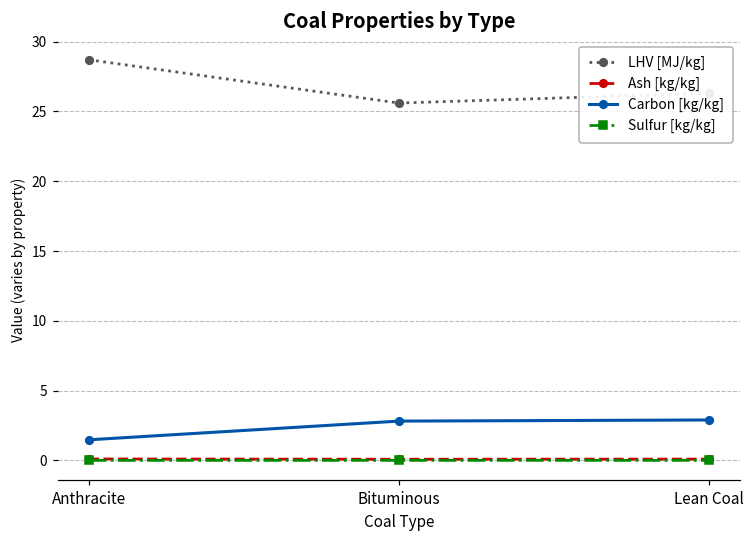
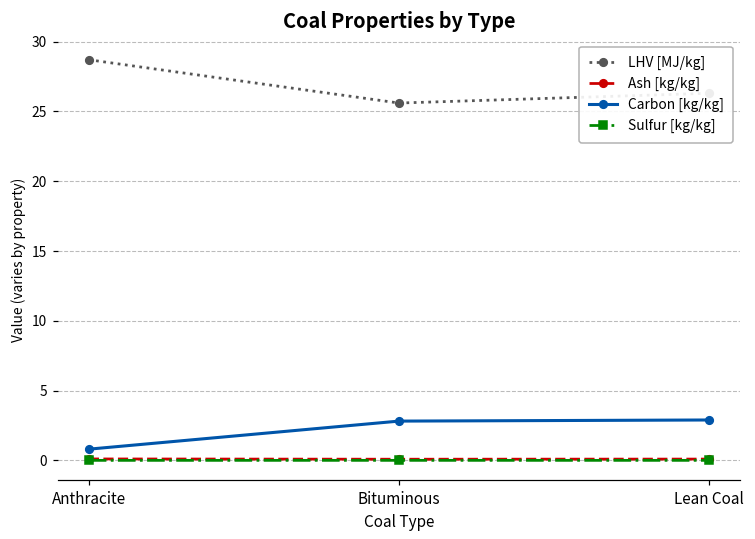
Carbon [kg/kg], Anthracite: 1.5 -> 0.8
